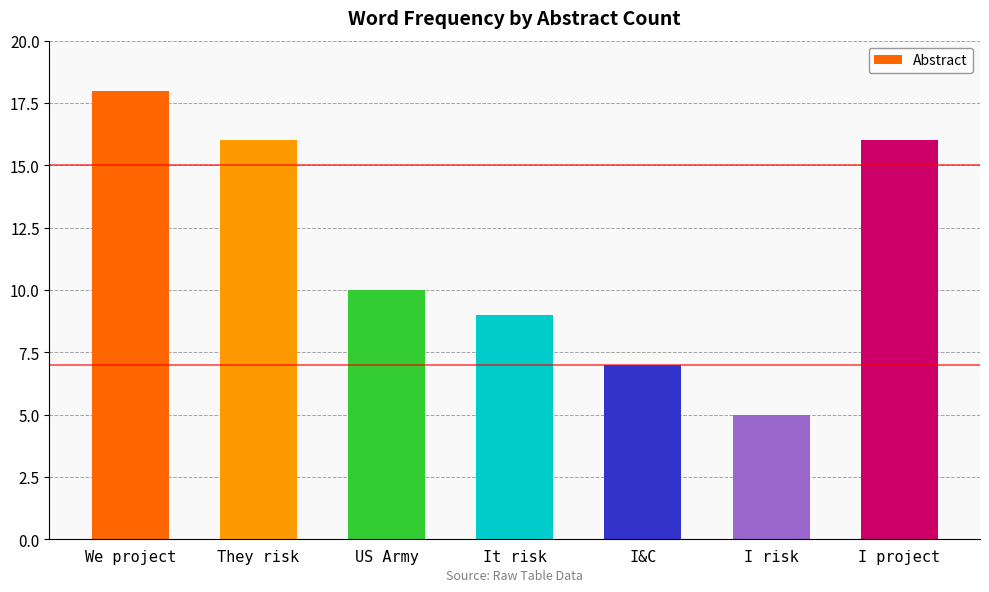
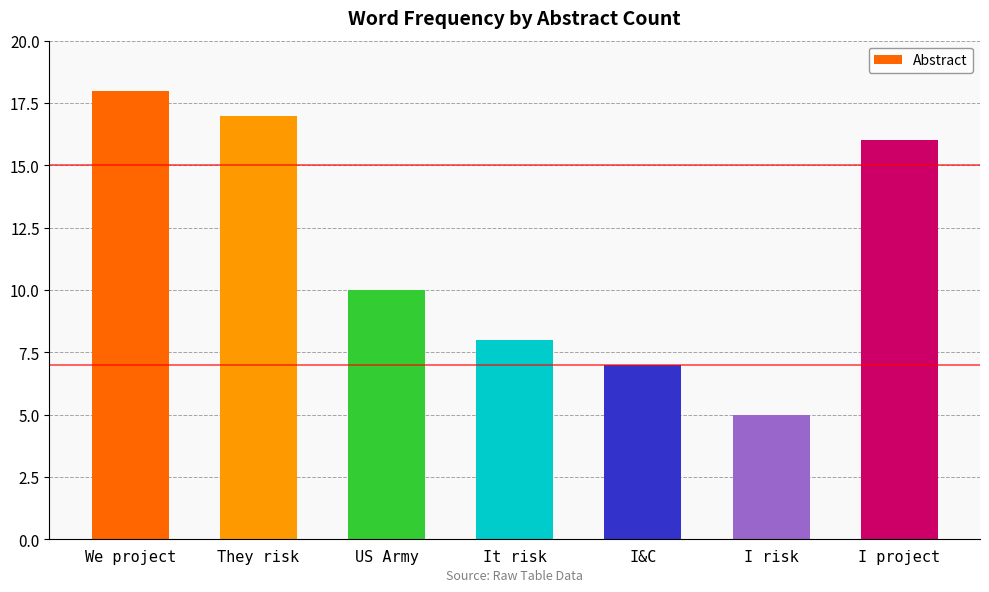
They risk: 16 -> 17
It risk: 9 -> 8
